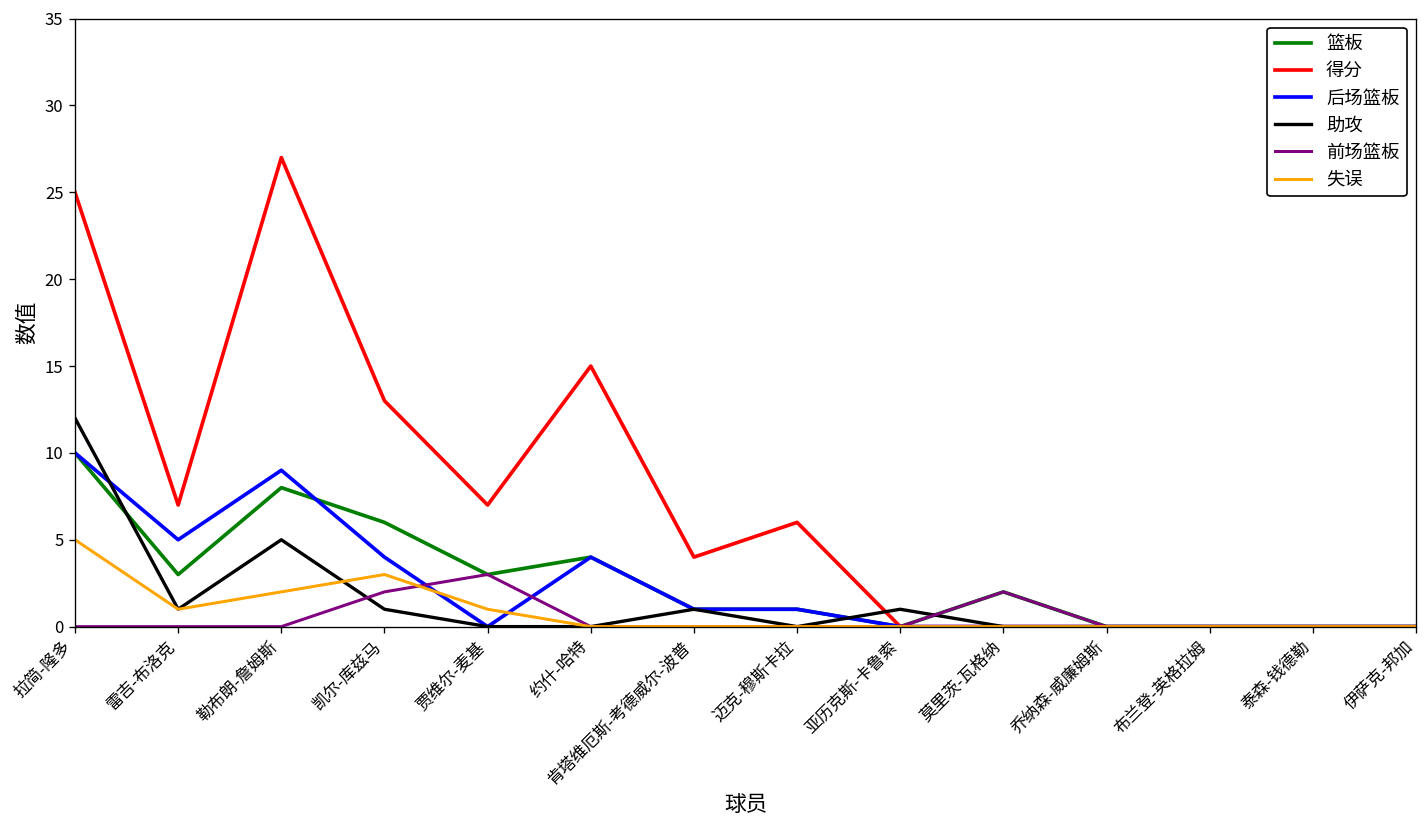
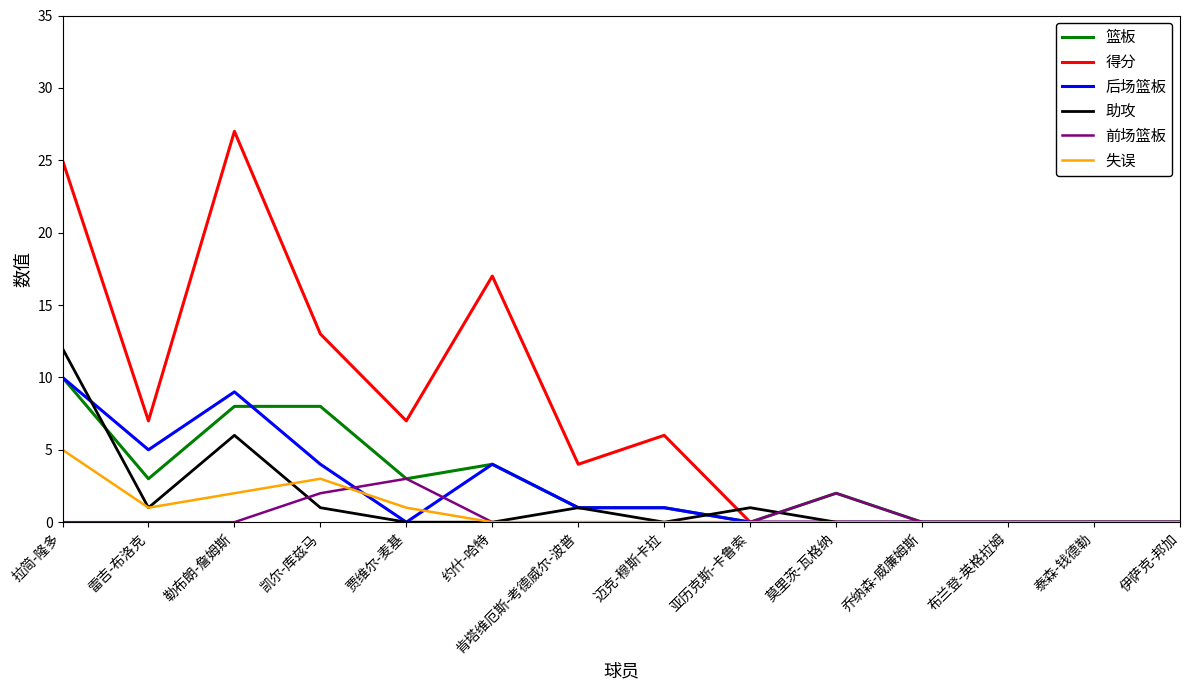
助攻, 勒布朗-詹姆斯: 5 -> 6
篮板, 凯尔-库兹马: 6 -> 8
得分, 约什-哈特: 15 -> 17
